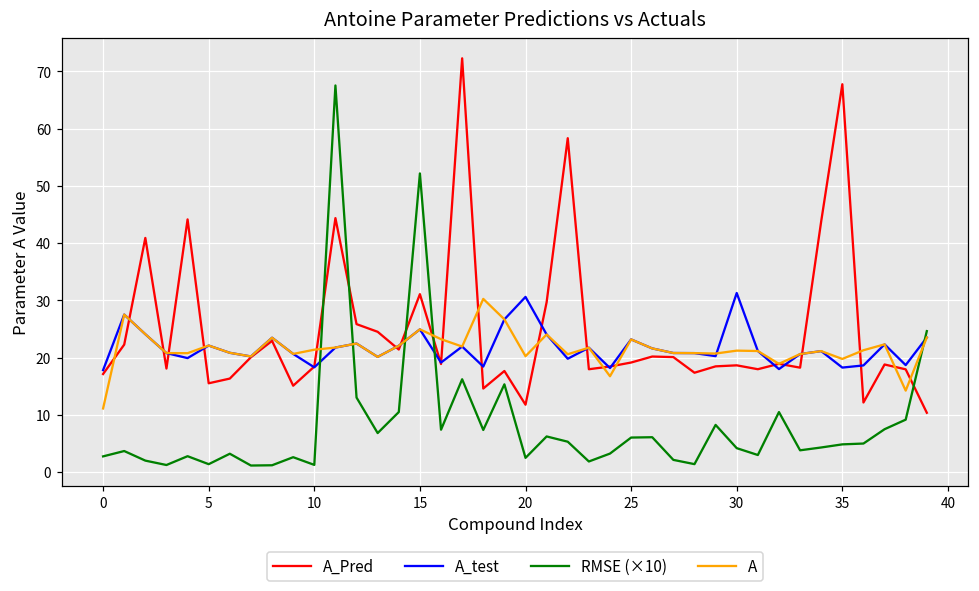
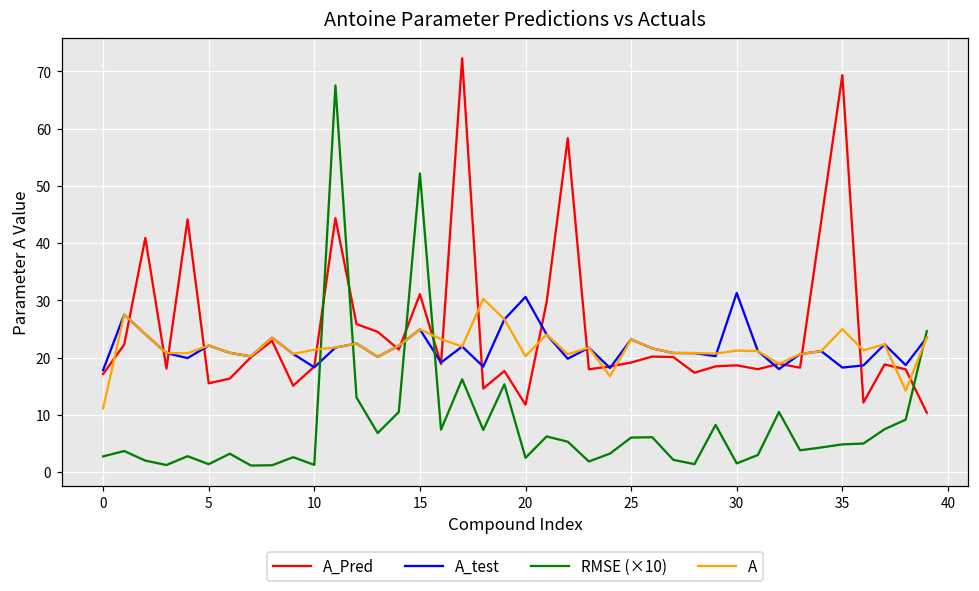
RMSE (×10), 30: 4 -> 2
A_Pred, 35: 68 -> 69
A, 35: 20 -> 25
